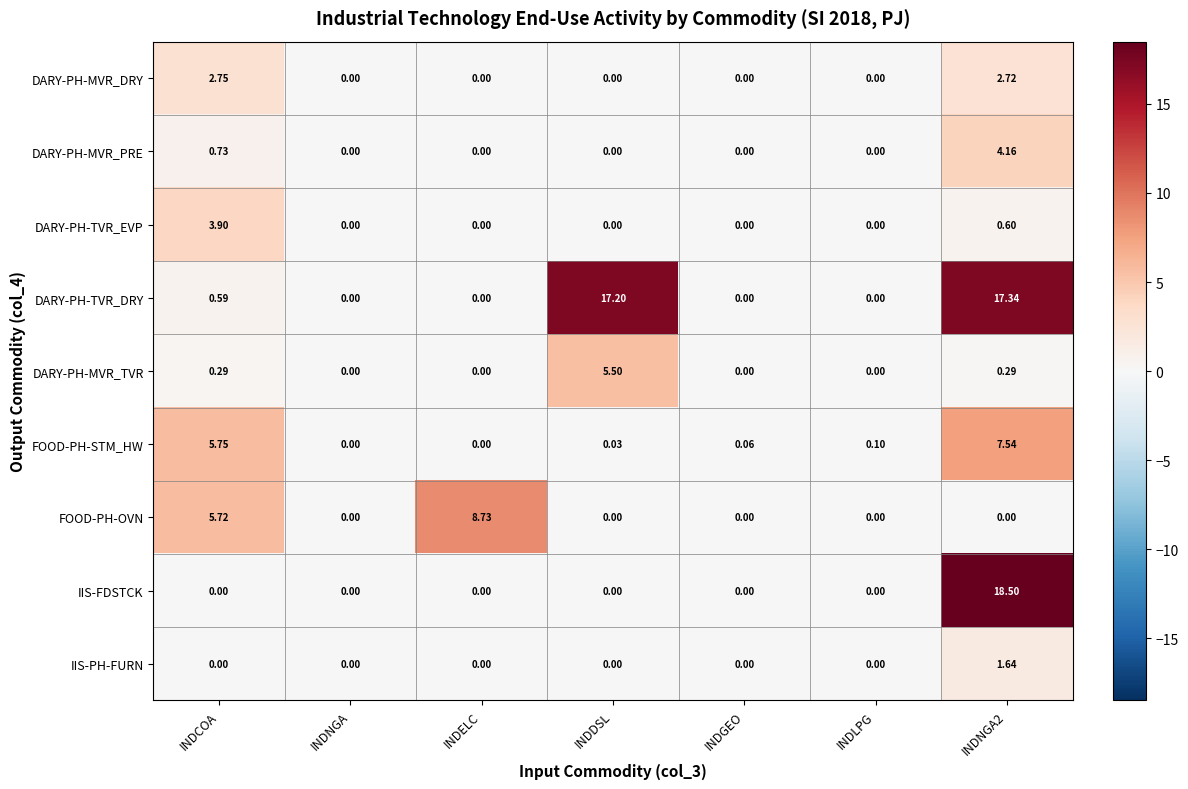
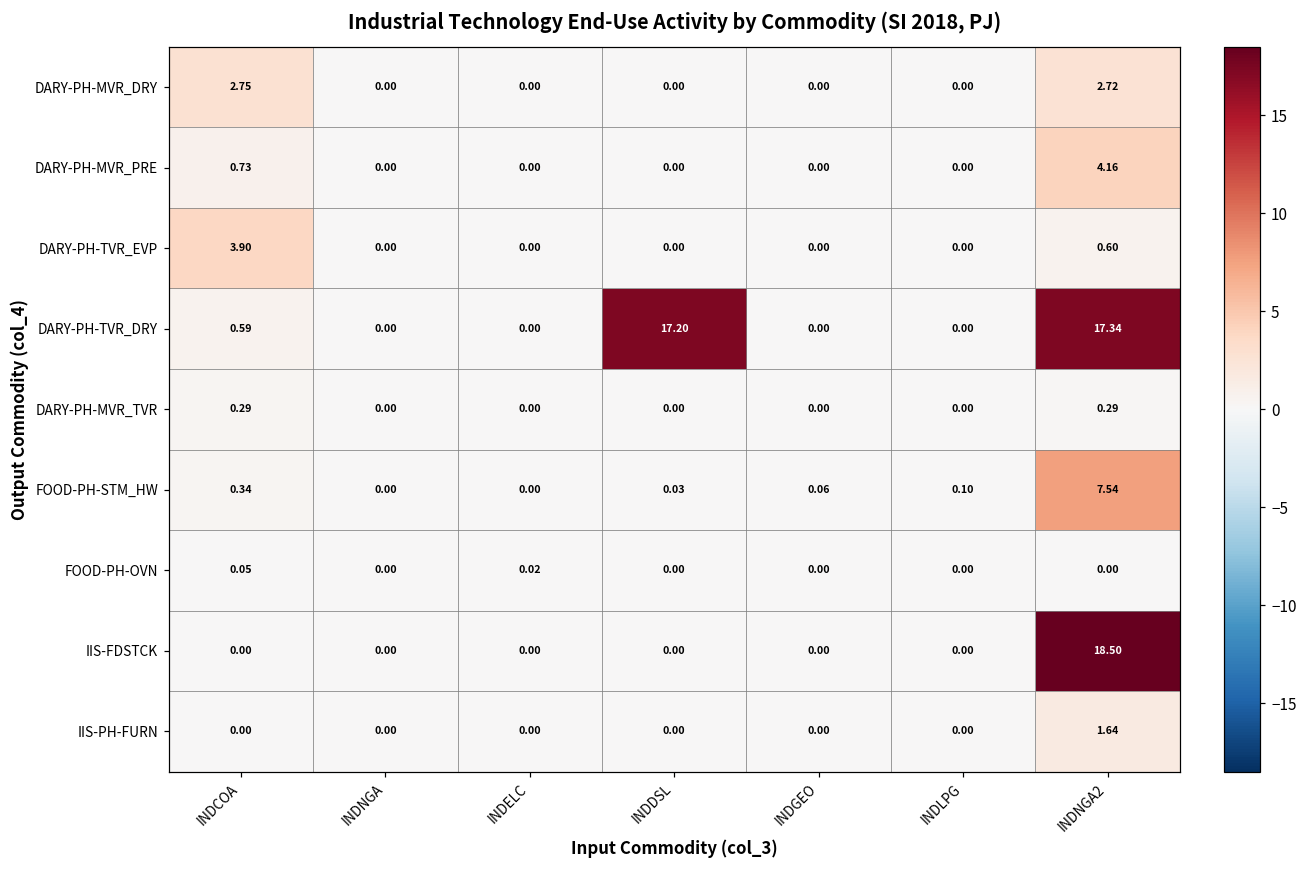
DARY-PH-MVR_TVR, INDDSL: 5.50 -> 0.00
FOOD-PH-STM_HW, INDCOA: 5.75 -> 0.34
FOOD-PH-OVN, INDCOA: 5.72 -> 0.05
FOOD-PH-OVN, INDELC: 8.73 -> 0.02
